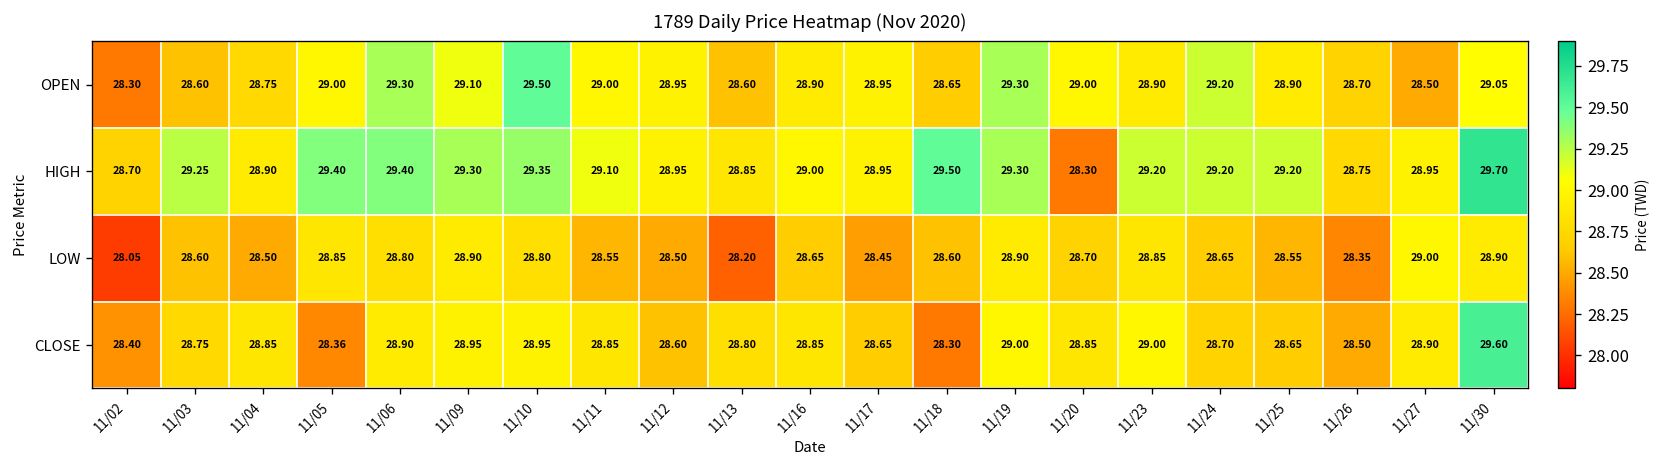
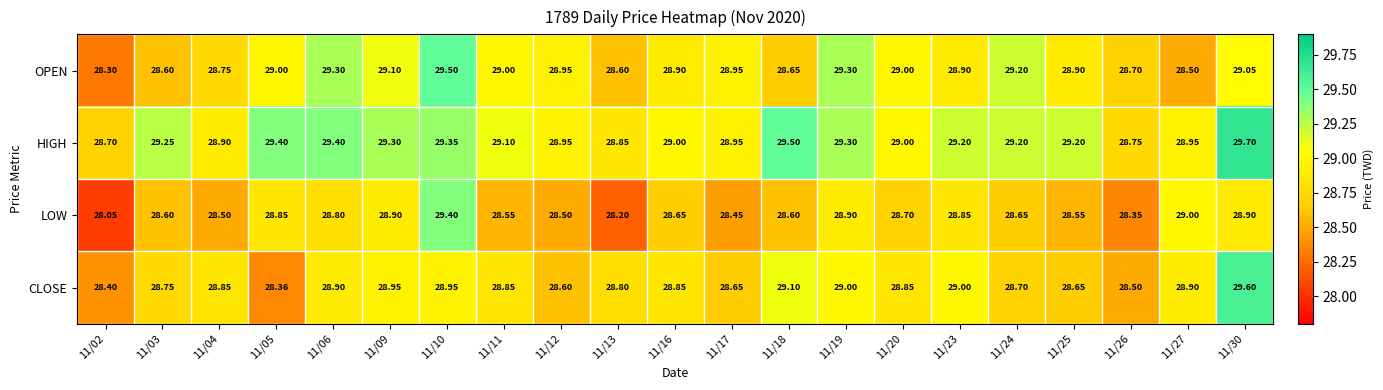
HIGH, 11/20: 28.30 -> 29.00
LOW, 11/10: 28.80 -> 29.40
CLOSE, 11/18: 28.30 -> 29.10
